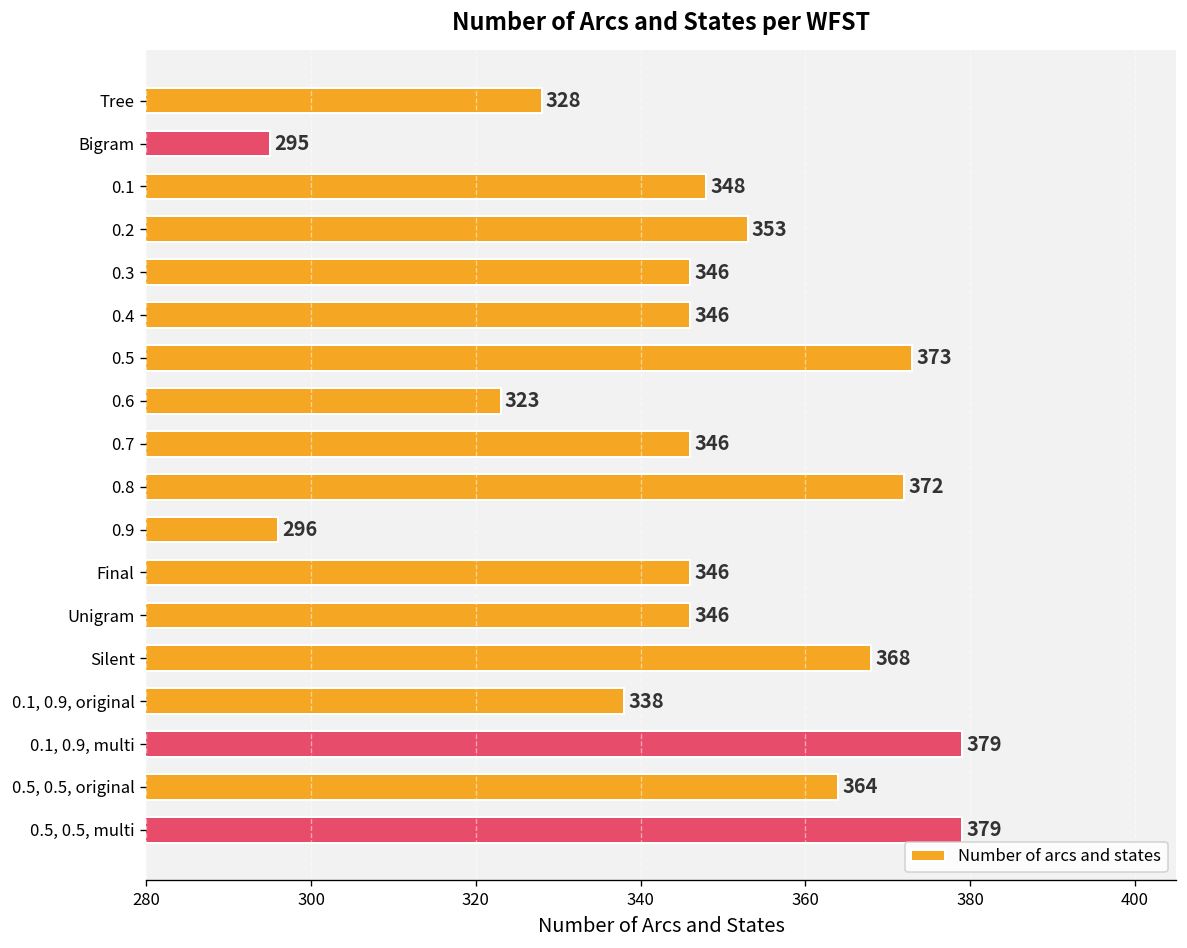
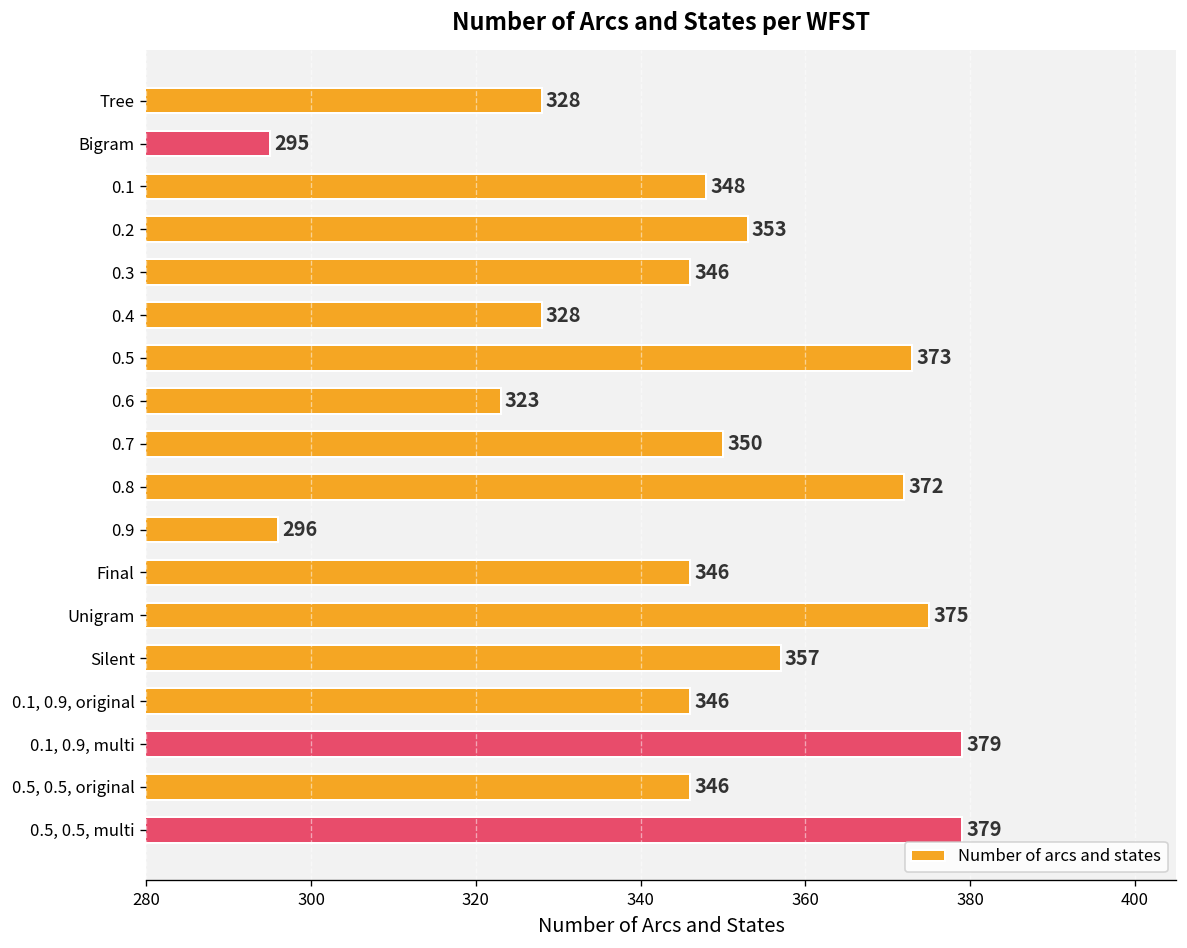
0.4: 346 -> 328
0.7: 346 -> 350
Unigram: 346 -> 375
Silent: 368 -> 357
0.1, 0.9, original: 338 -> 346
0.5, 0.5, original: 364 -> 346
